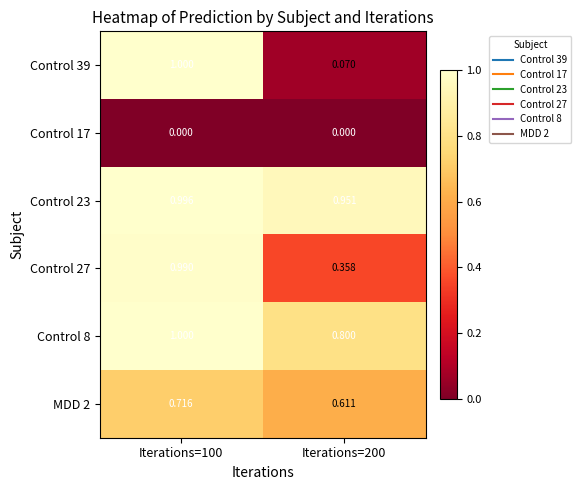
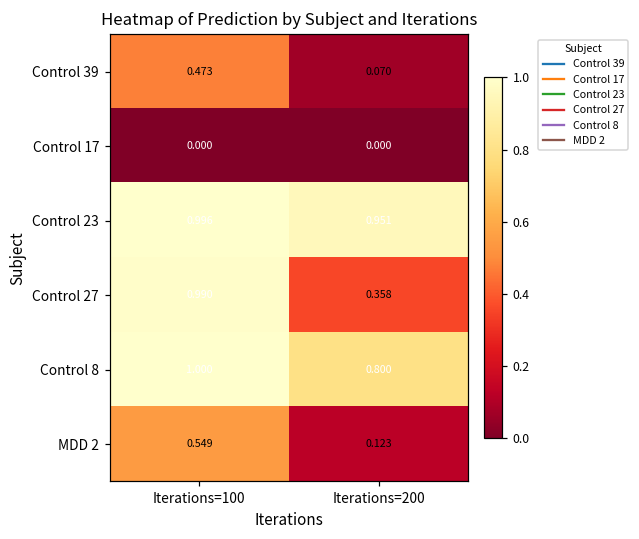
Control 39, Iterations=100: 1.000 -> 0.473
MDD 2, Iterations=100: 0.716 -> 0.549
MDD 2, Iterations=200: 0.611 -> 0.123
